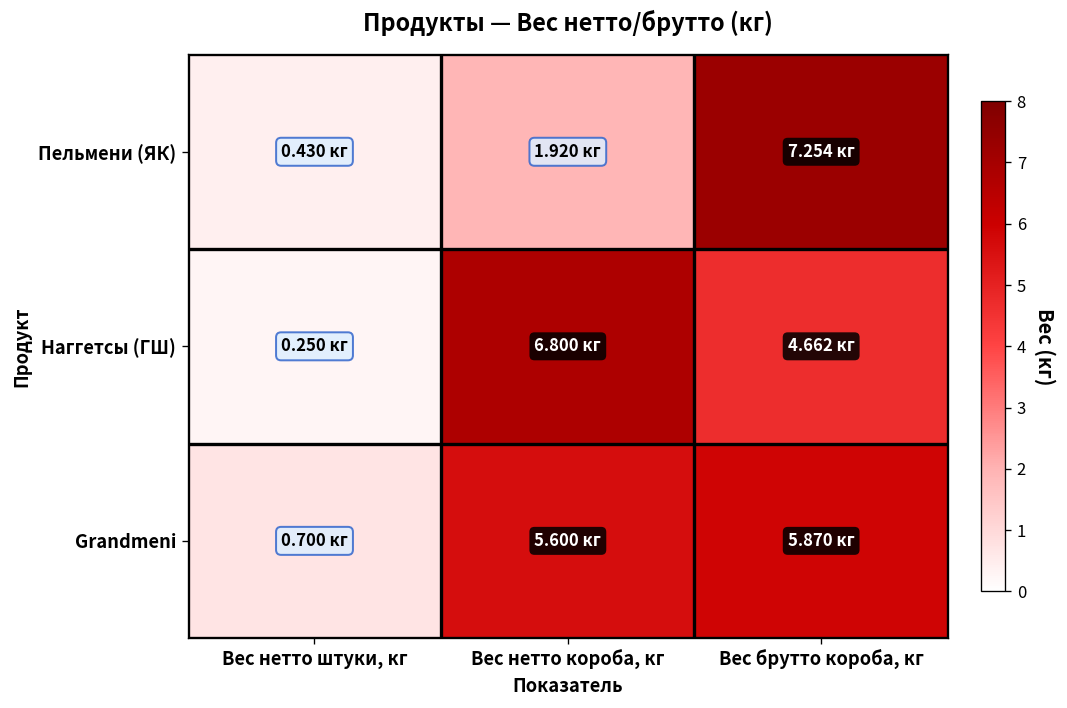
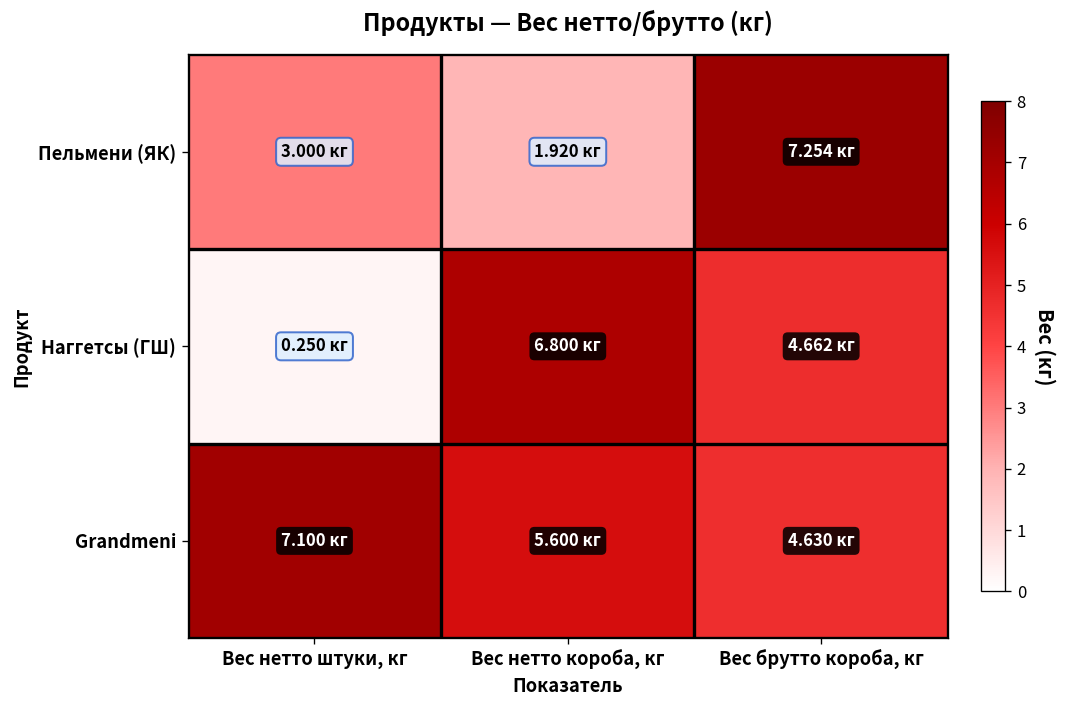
Пельмени (ЯК), Вес нетто штуки, кг: 0.430 -> 3.000
Grandmeni, Вес нетто штуки, кг: 0.700 -> 7.100
Grandmeni, Вес брутто короба, кг: 5.870 -> 4.630
